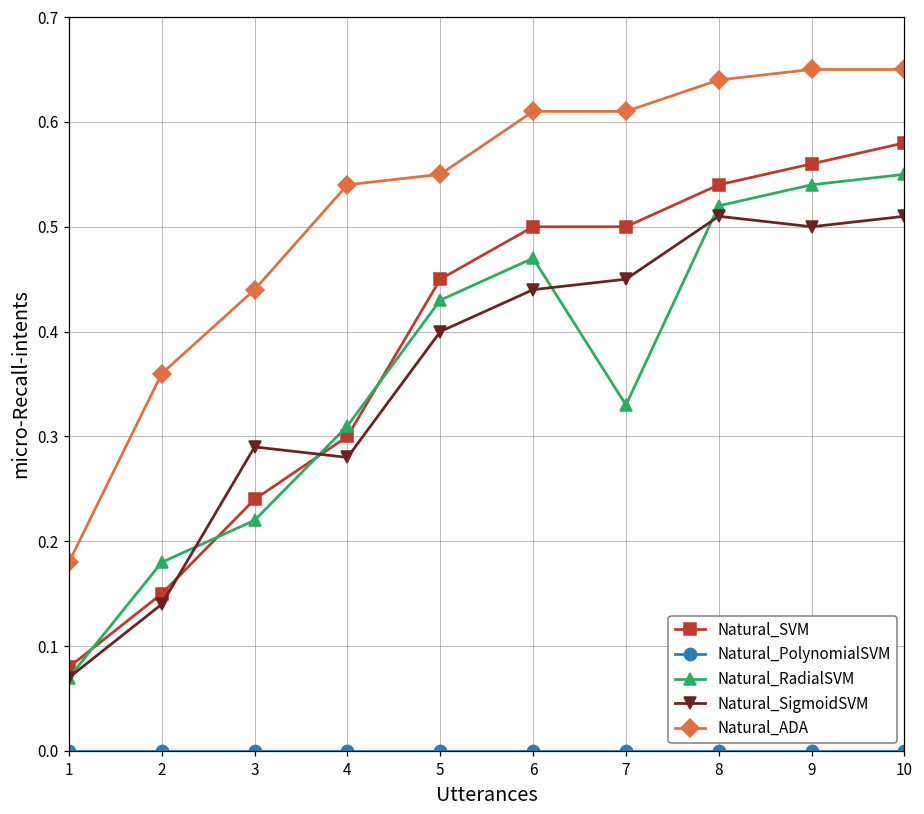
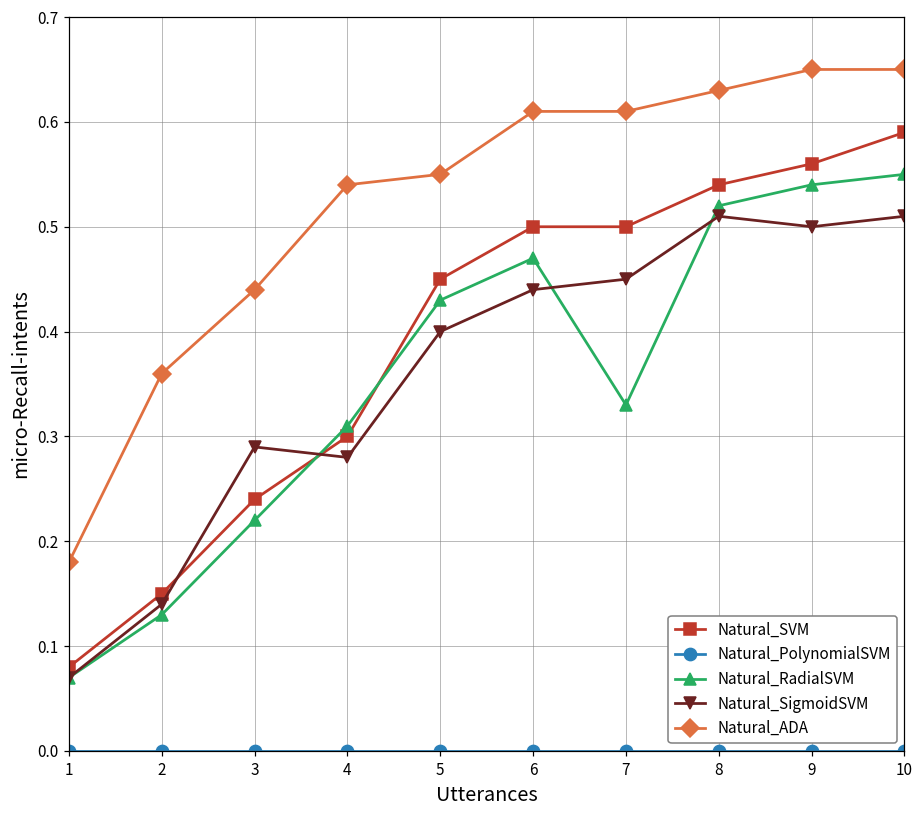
Natural_RadialSVM, 2: 0.18 -> 0.13
Natural_ADA, 8: 0.64 -> 0.63
Natural_SVM, 10: 0.58 -> 0.59
